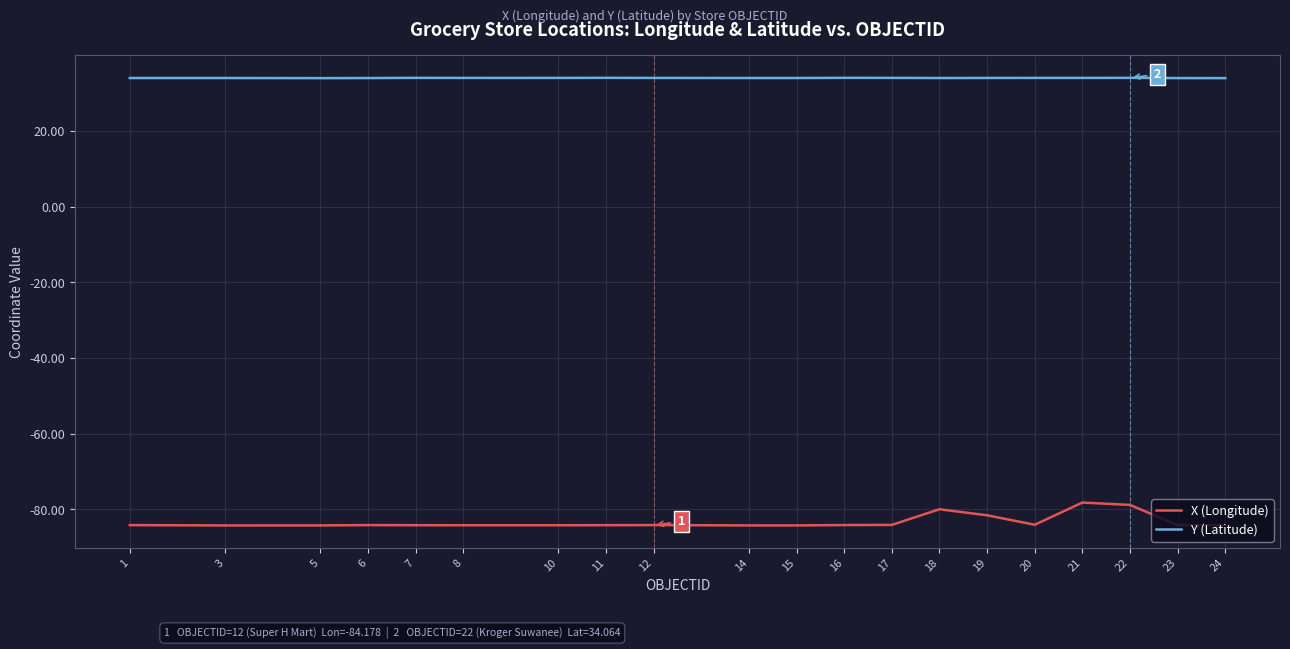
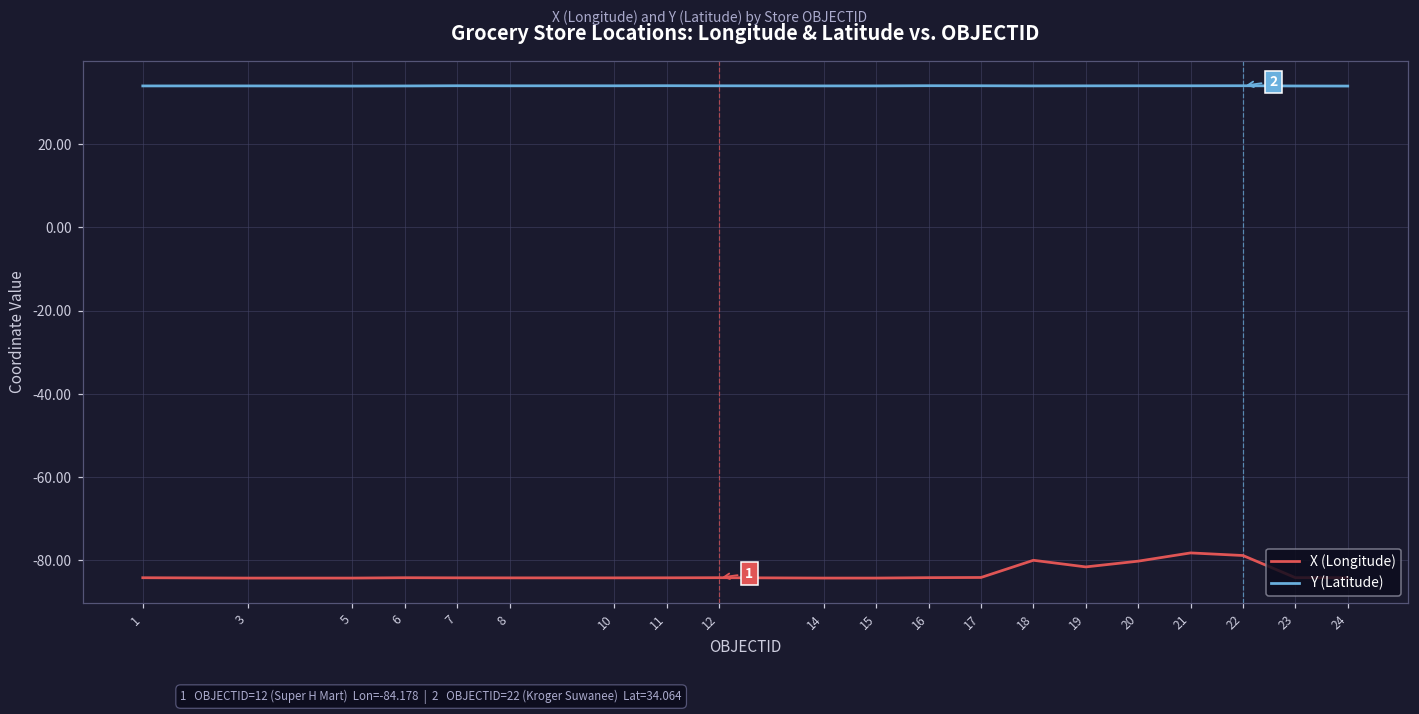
X (Longitude), 20: -84 -> -80
